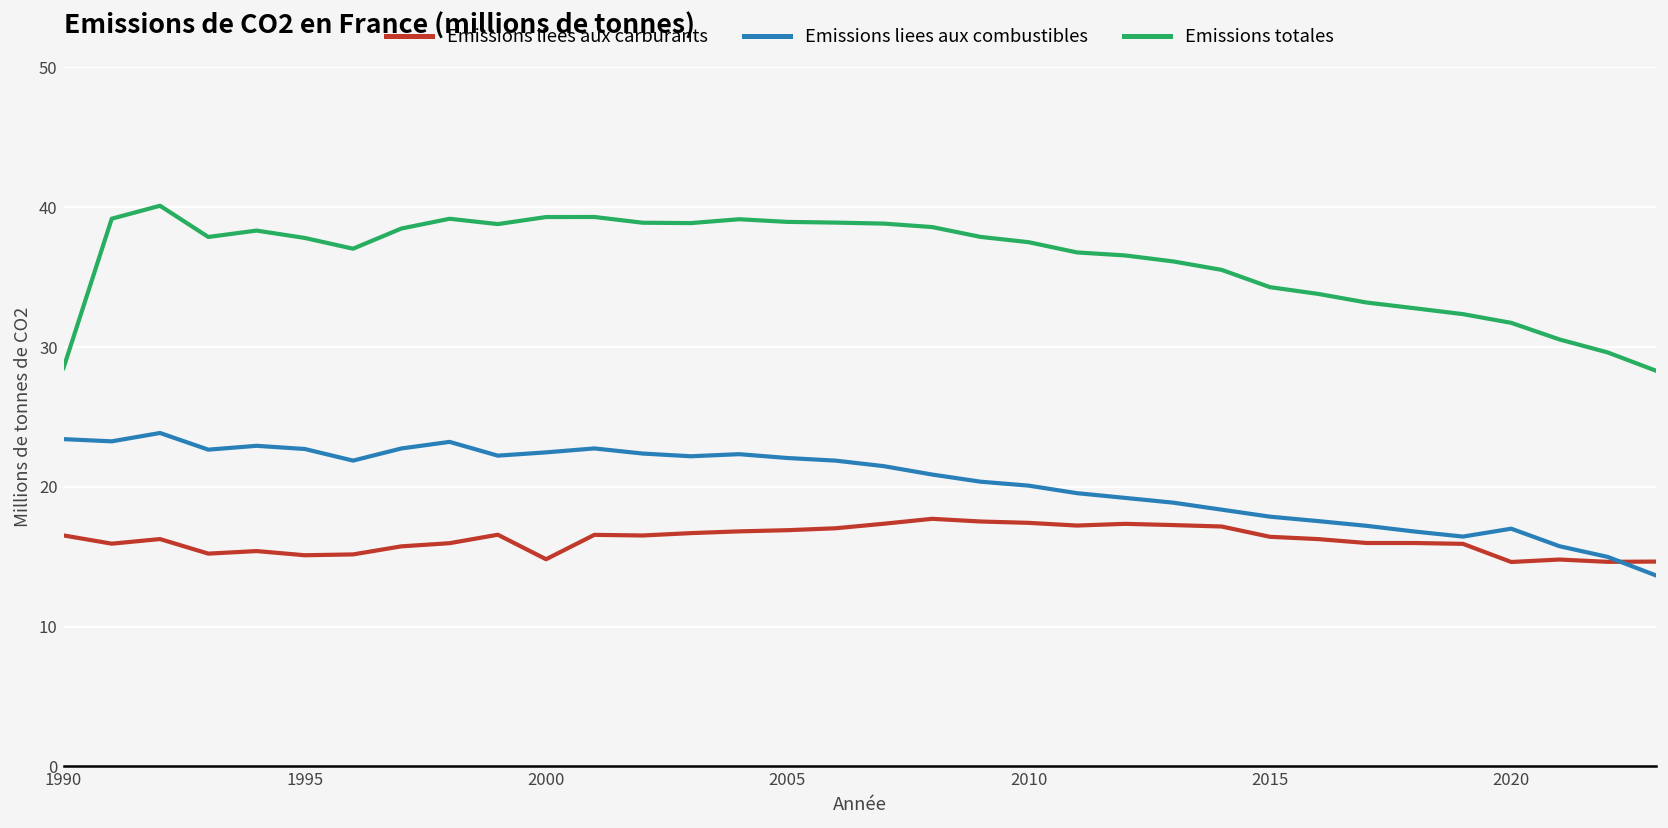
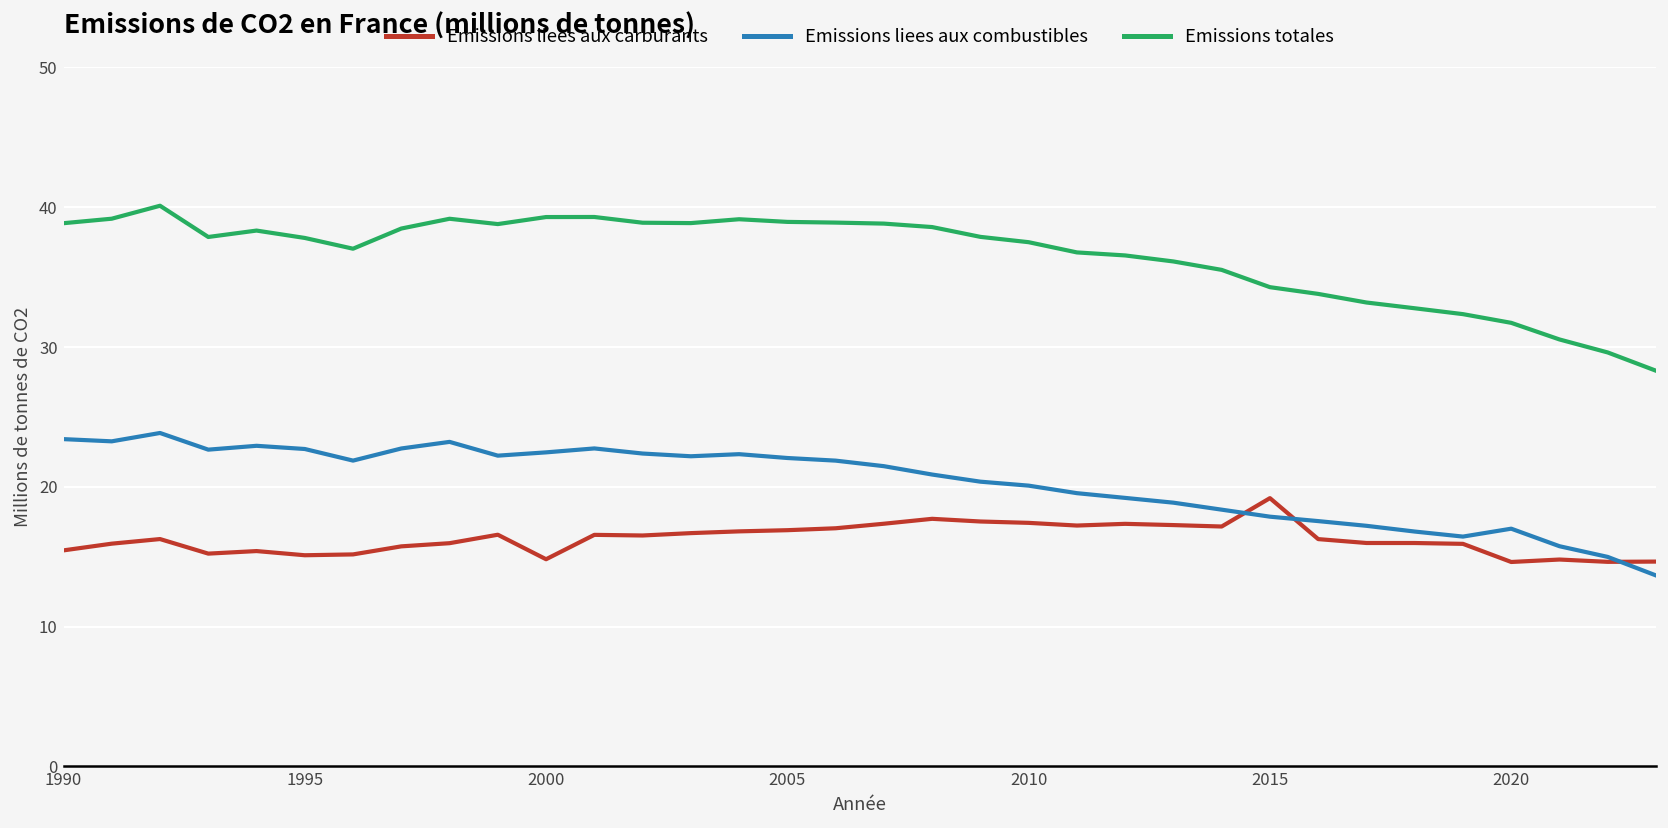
Emissions liees aux carburants, 1990: 16.5 -> 15.4
Emissions totales, 1990: 28.5 -> 38.9
Emissions liees aux carburants, 2015: 16.4 -> 19.2
